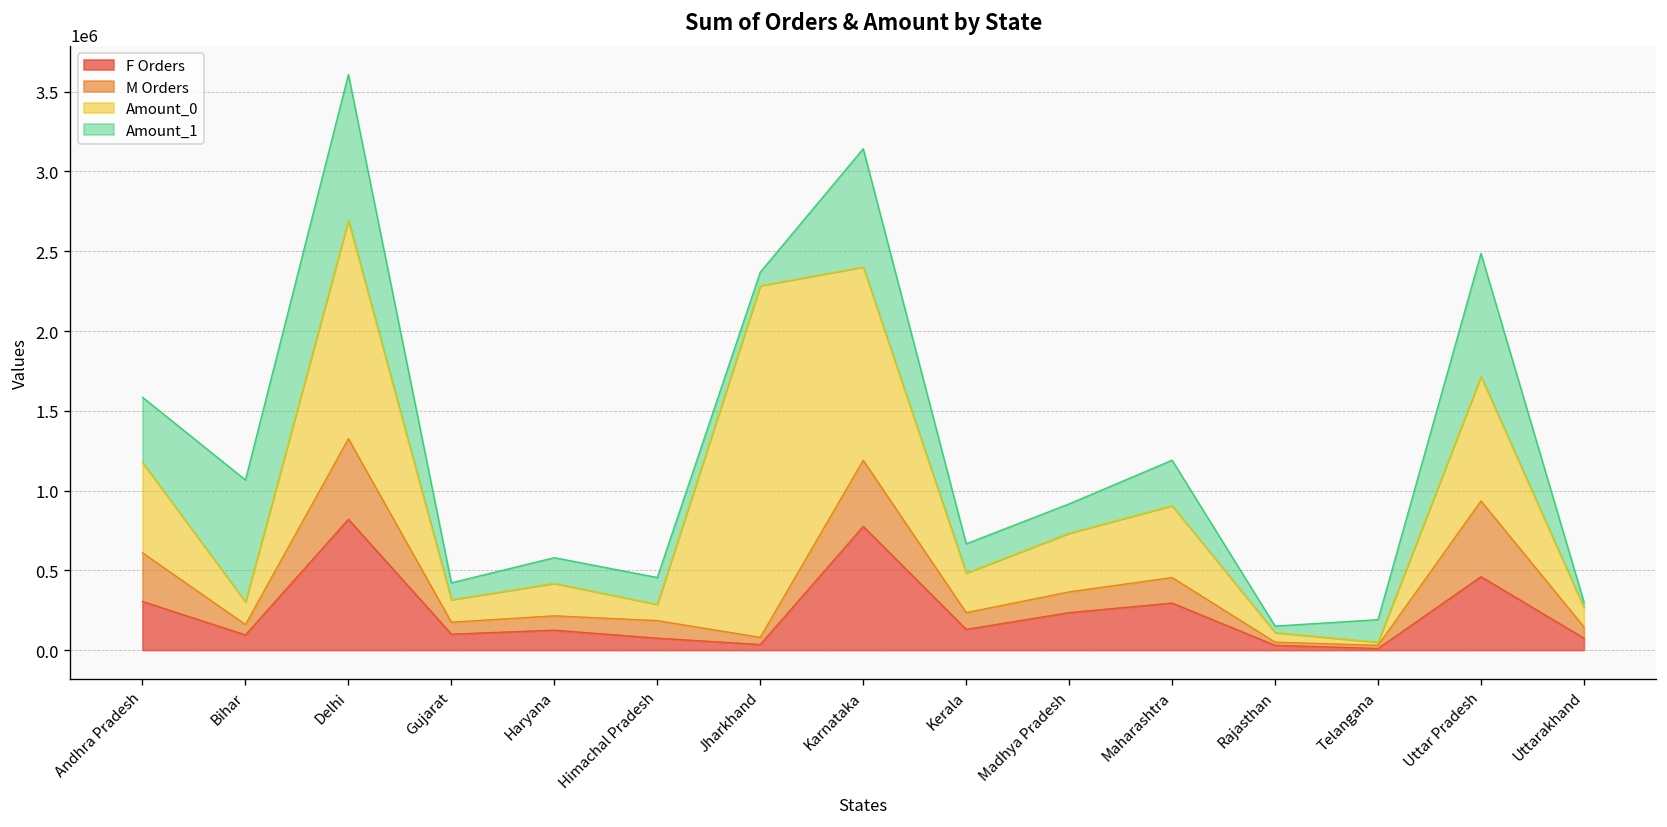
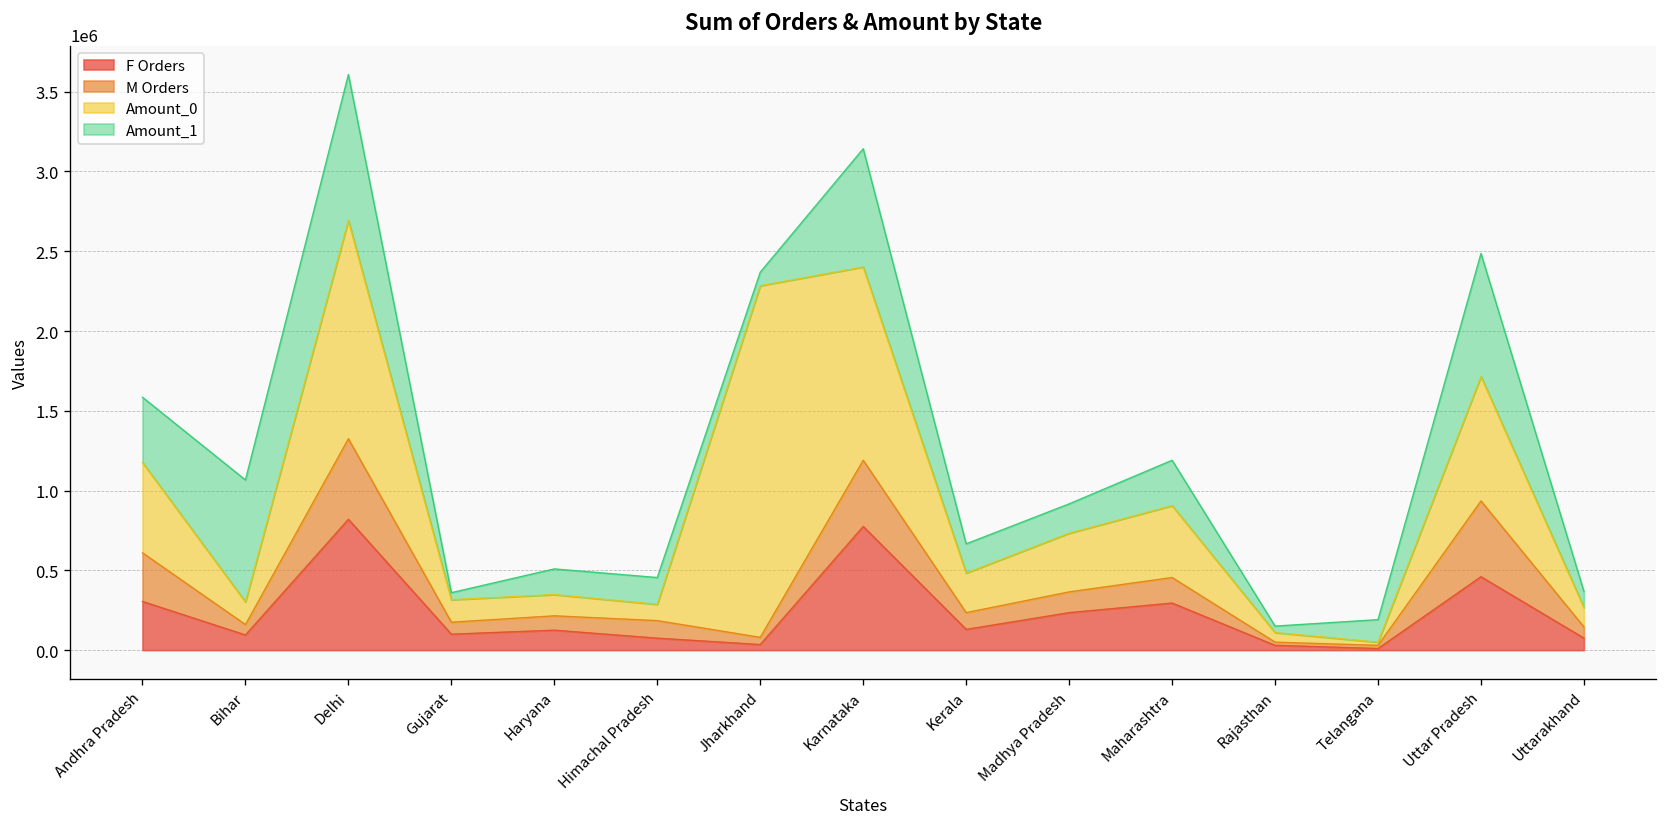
Amount_1, Gujarat: 110000 -> 40000
Amount_0, Haryana: 200000 -> 130000
Amount_1, Uttarakhand: 30000 -> 100000
